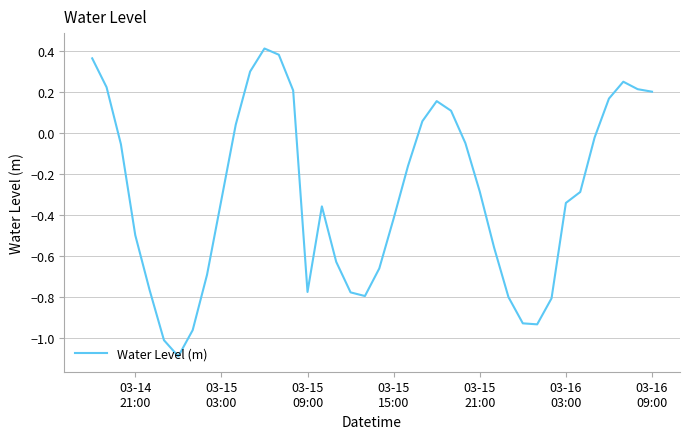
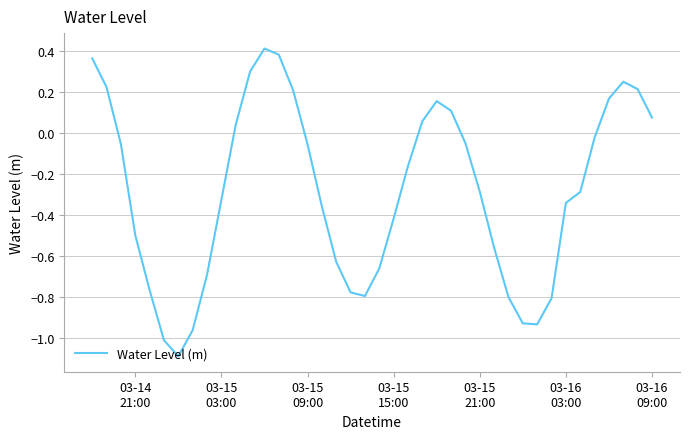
03-15 09:00: -0.77 -> -0.05
03-16 09:00: 0.20 -> 0.08
